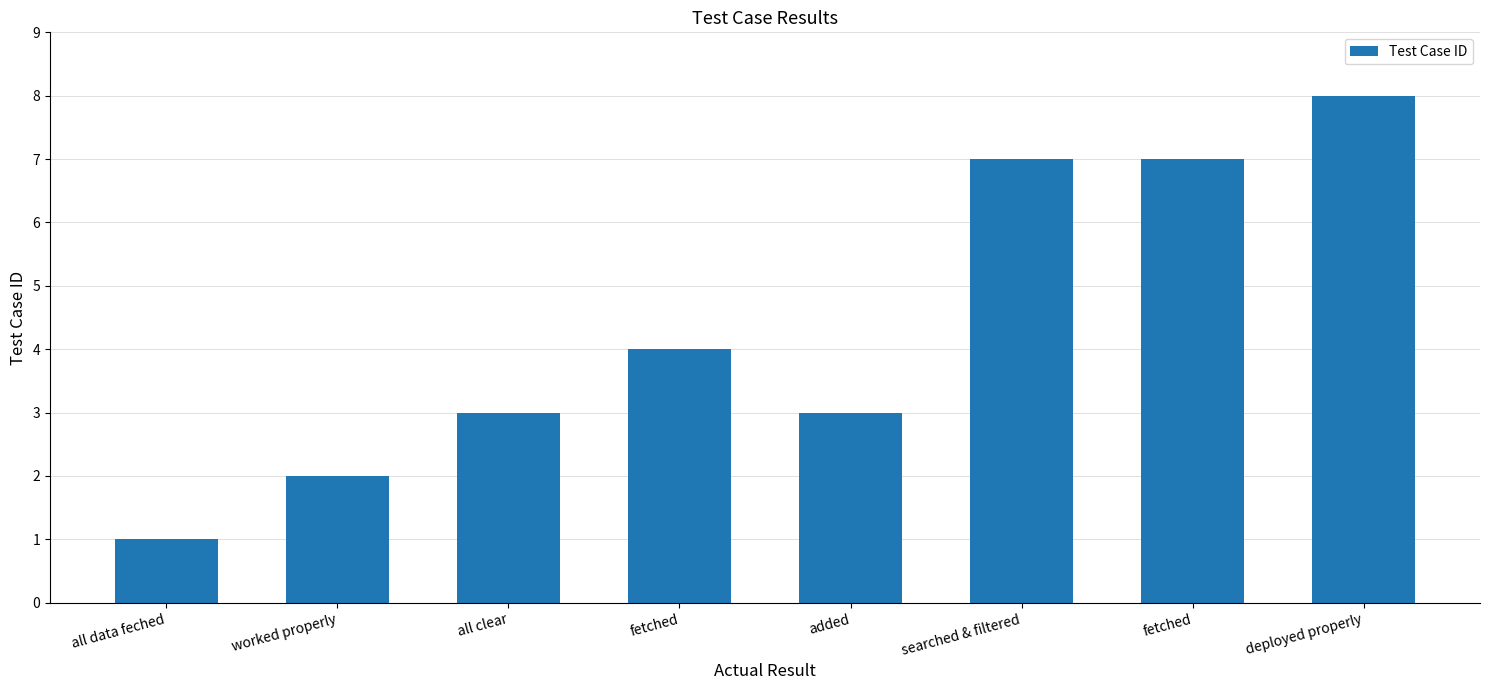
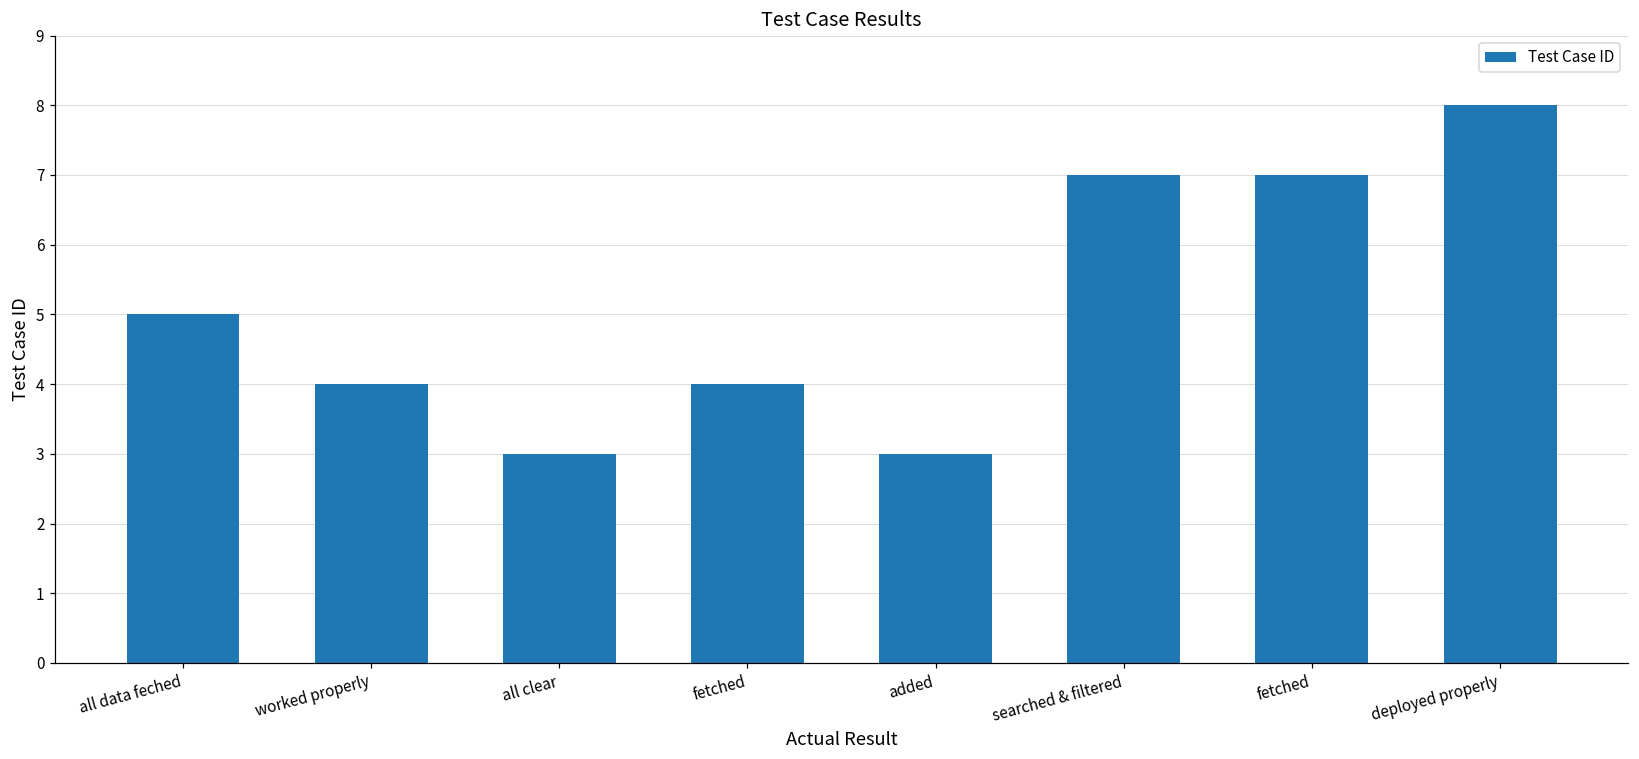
all data feched: 1 -> 5
worked properly: 2 -> 4
